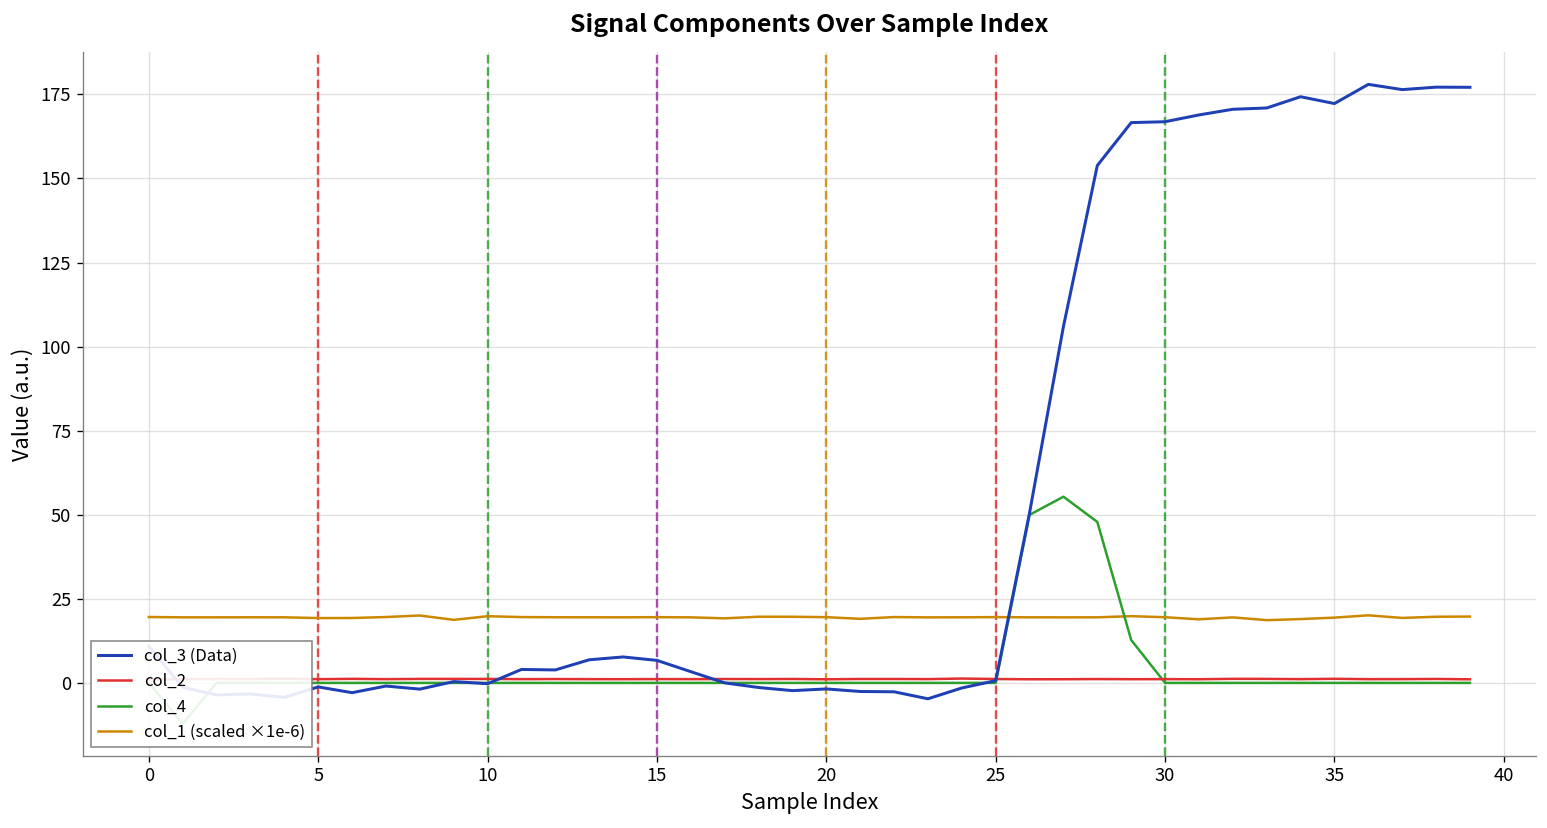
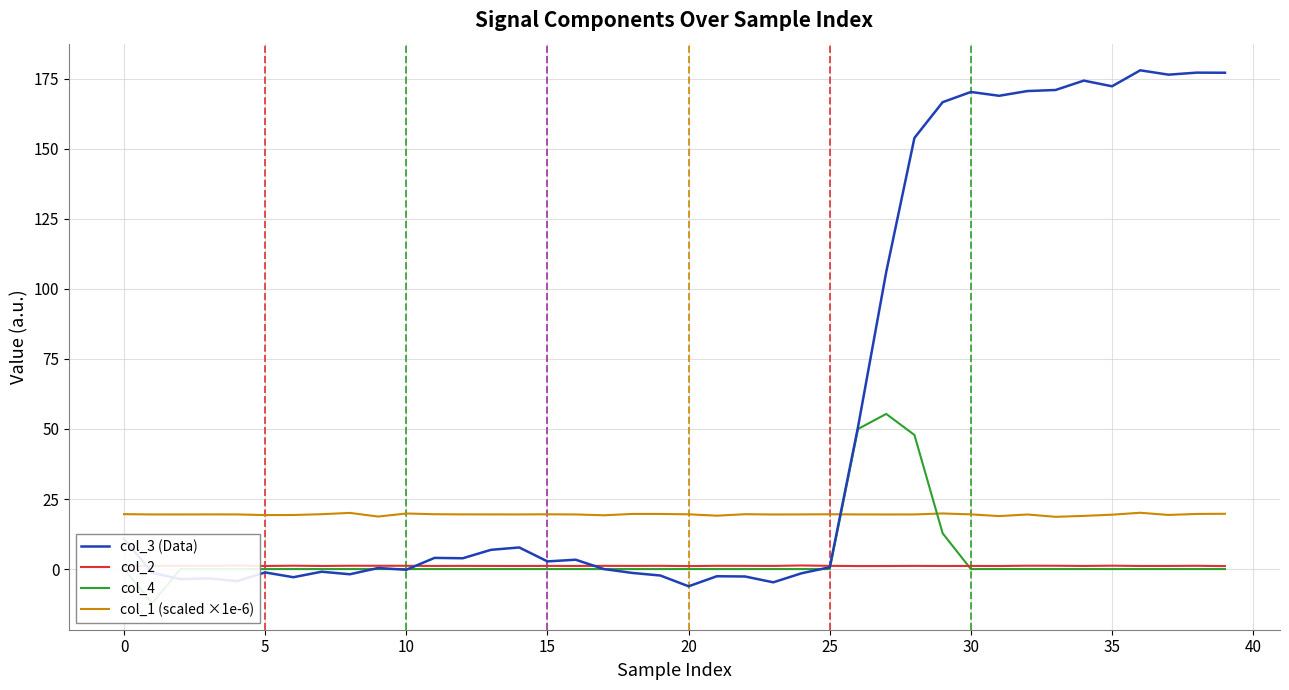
col_3 (Data), 15: 7 -> 3
col_3 (Data), 20: -2 -> -6
col_3 (Data), 30: 167 -> 170
